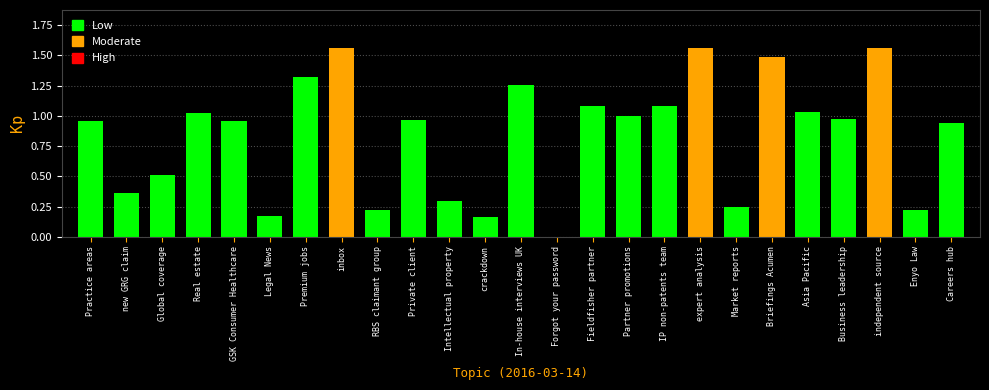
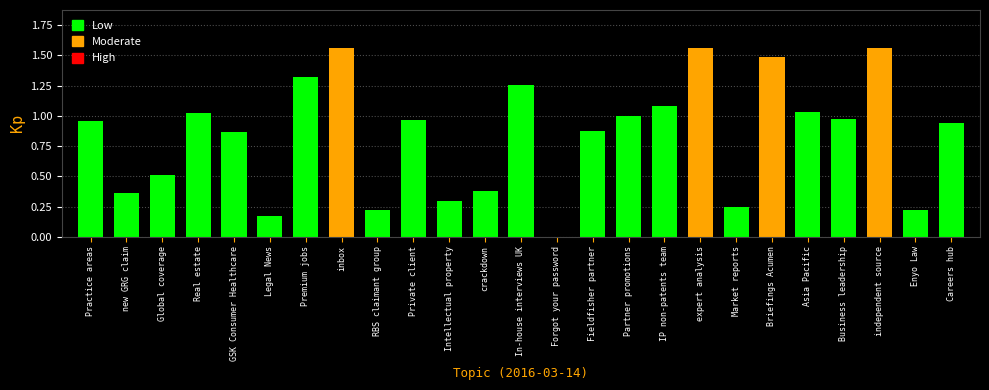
GSK Consumer Healthcare: 0.96 -> 0.86
crackdown: 0.16 -> 0.38
Fieldfisher partner: 1.08 -> 0.88
